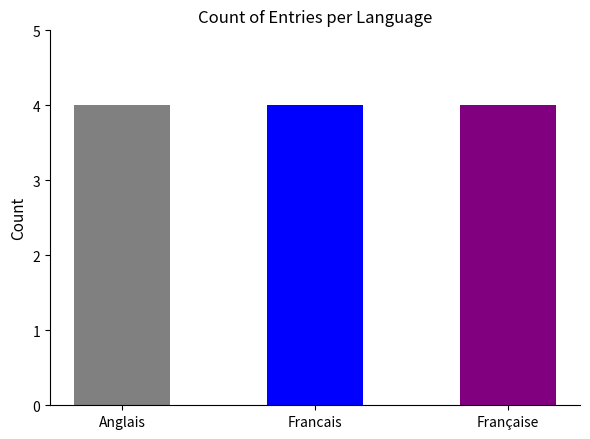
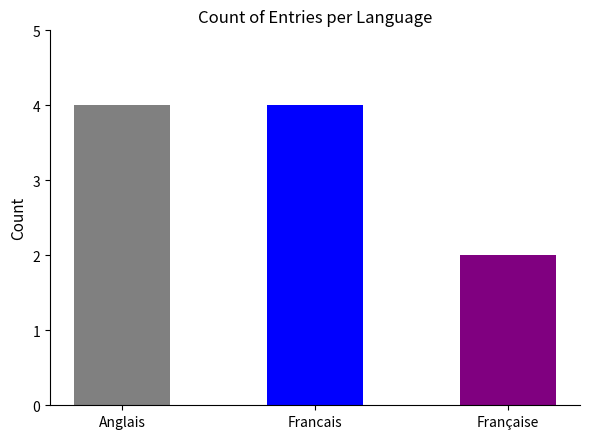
Française: 4 -> 2
